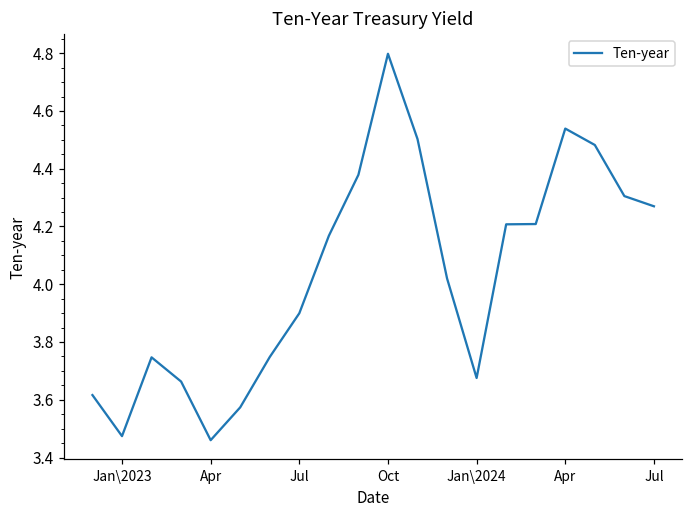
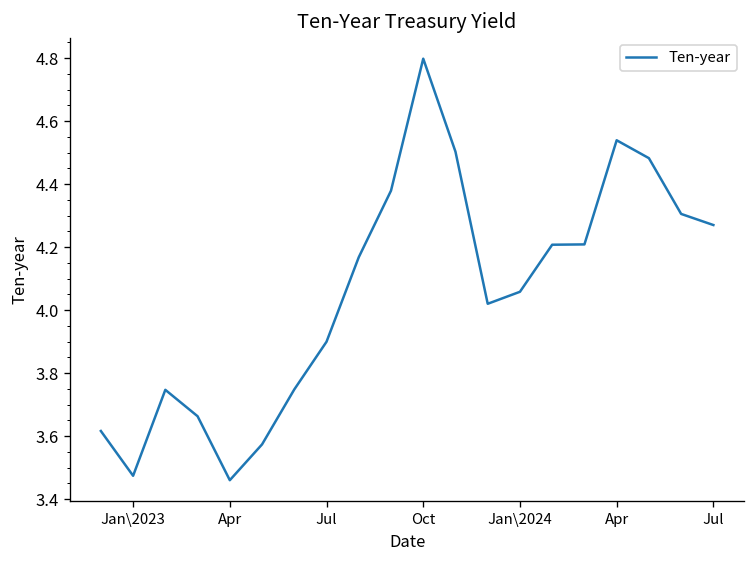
Jan\2024: 3.68 -> 4.06
